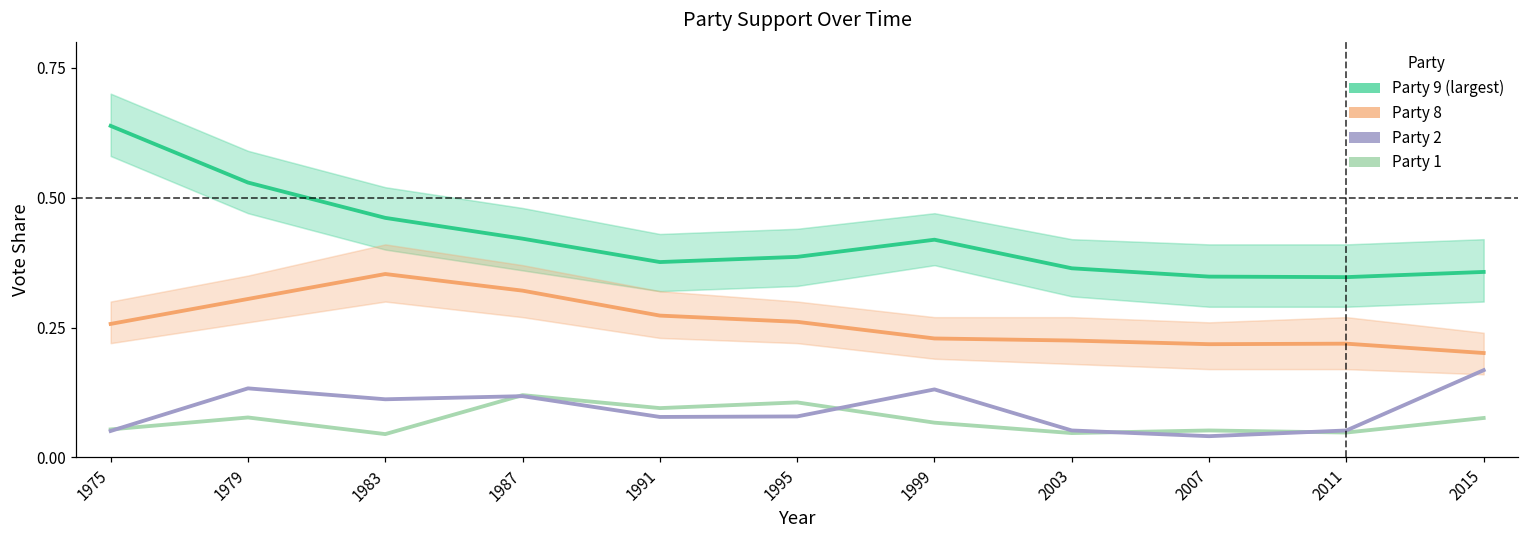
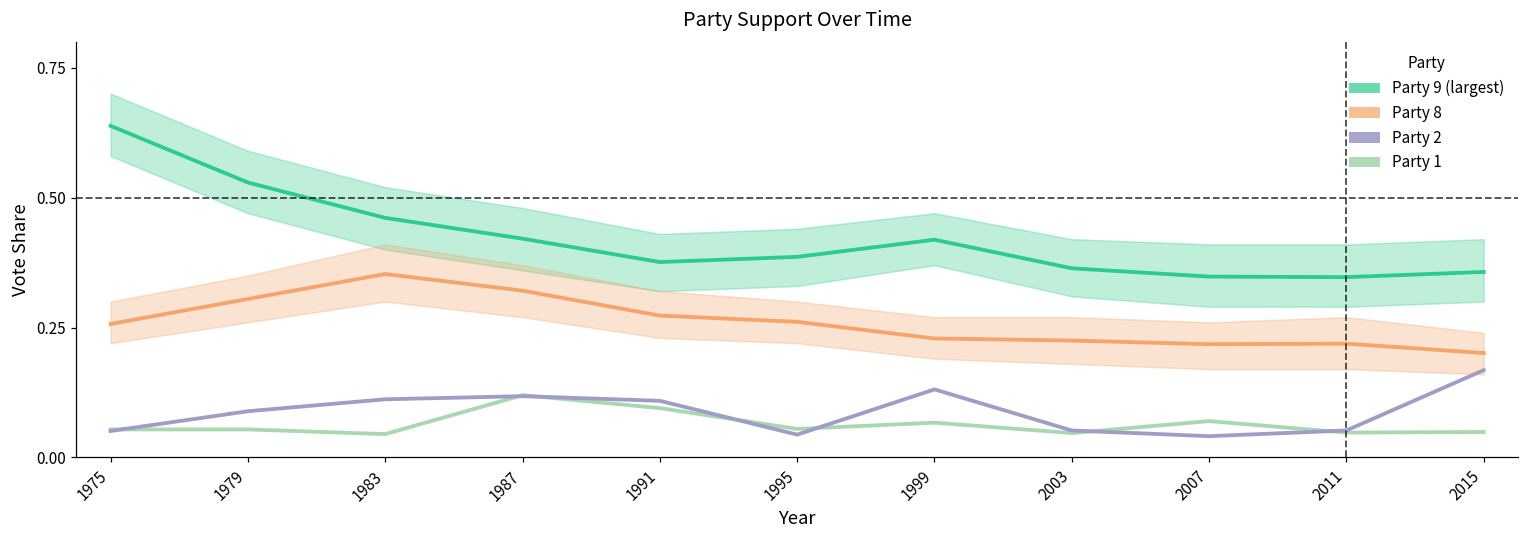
Party 1, 1979: 0.08 -> 0.05
Party 2, 1979: 0.13 -> 0.09
Party 2, 1991: 0.08 -> 0.11
Party 1, 1995: 0.11 -> 0.06
Party 2, 1995: 0.08 -> 0.04
Party 1, 2007: 0.05 -> 0.07
Party 1, 2015: 0.08 -> 0.05
